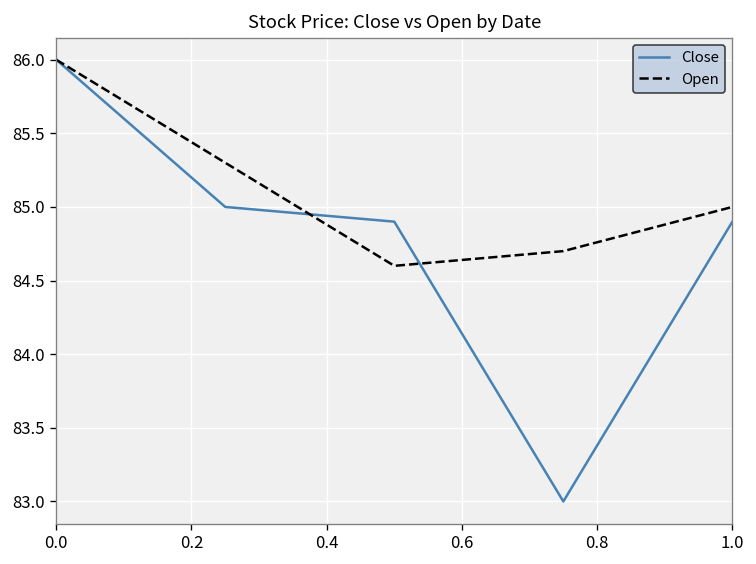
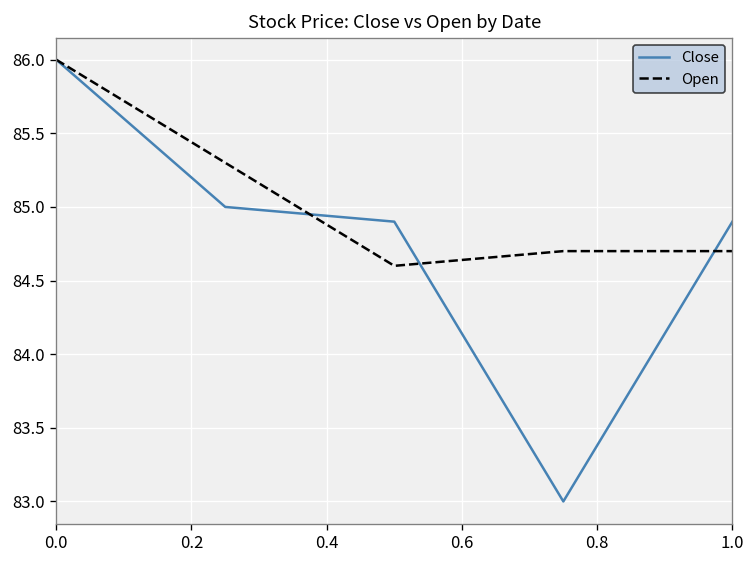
Open, 1.0: 85.0 -> 84.7
